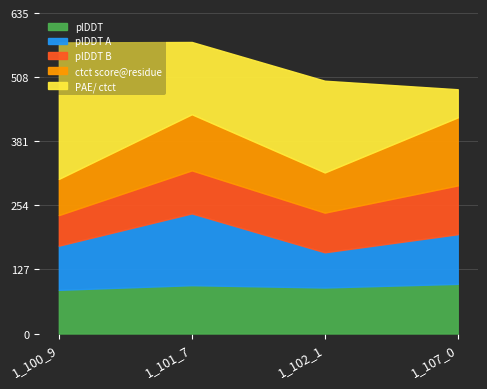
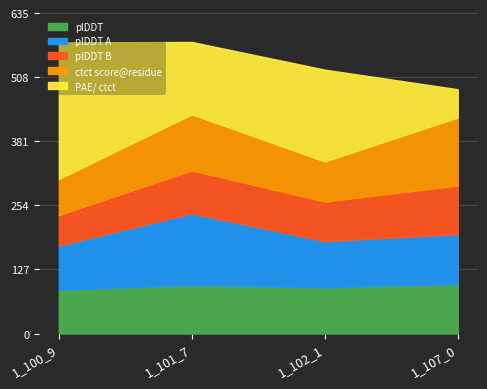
plDDT A, 1_102_1: 70 -> 90
